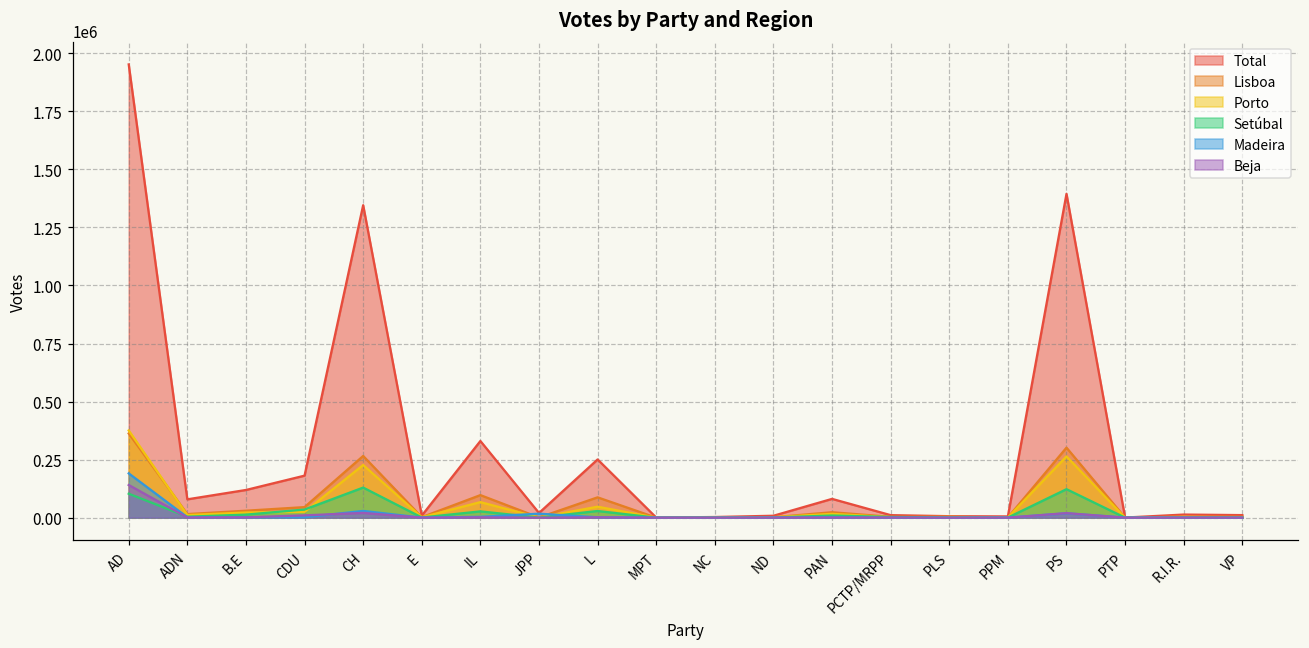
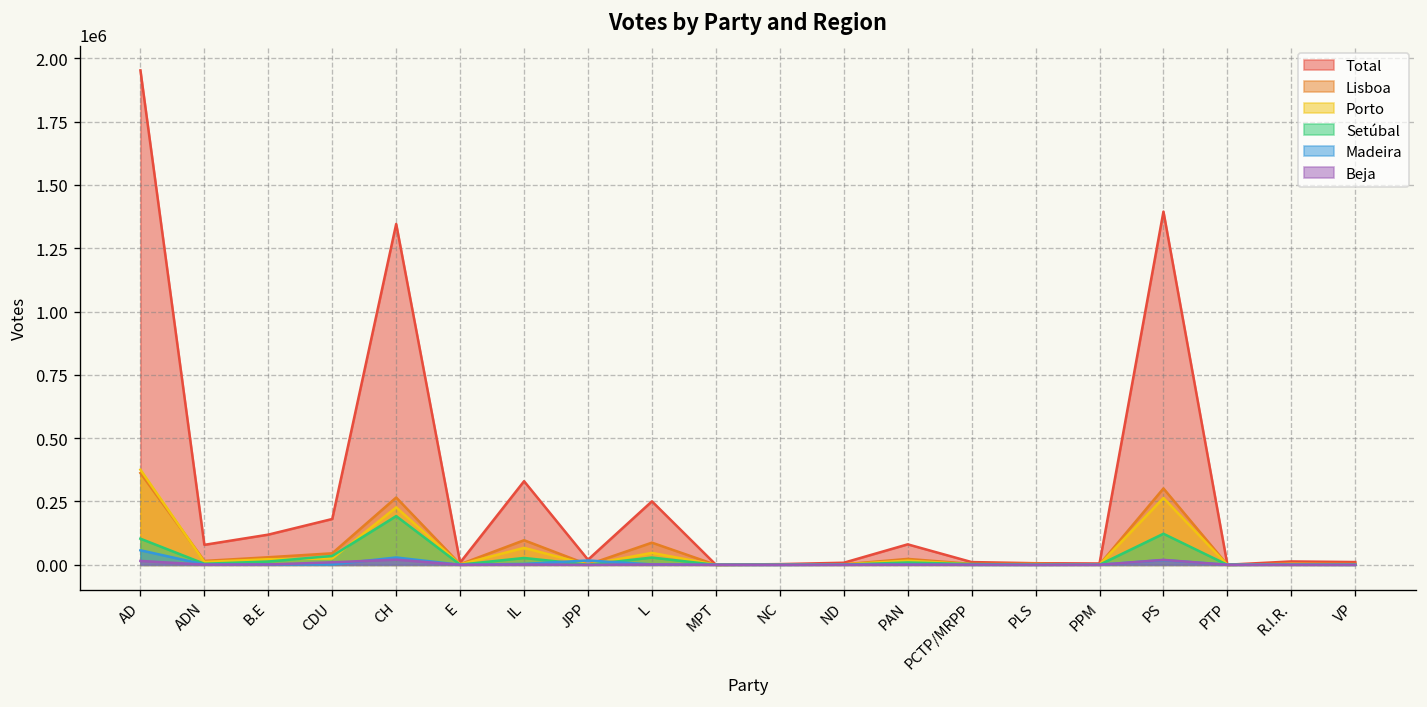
Madeira, AD: 190000 -> 60000
Beja, AD: 140000 -> 20000
Setúbal, CH: 130000 -> 190000
